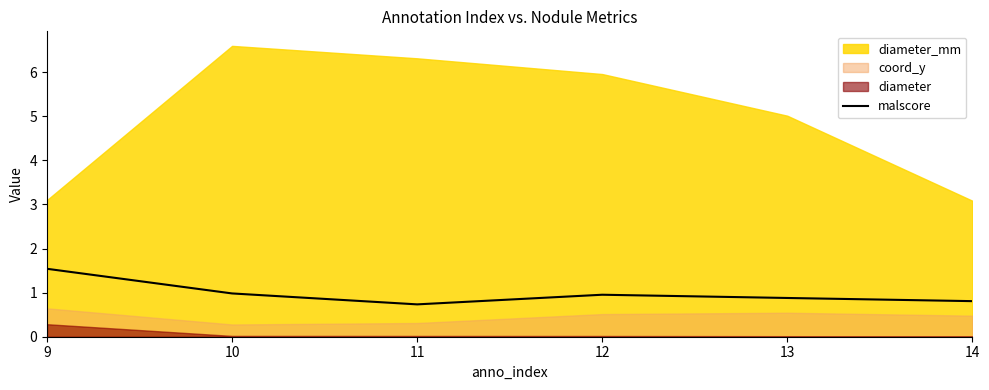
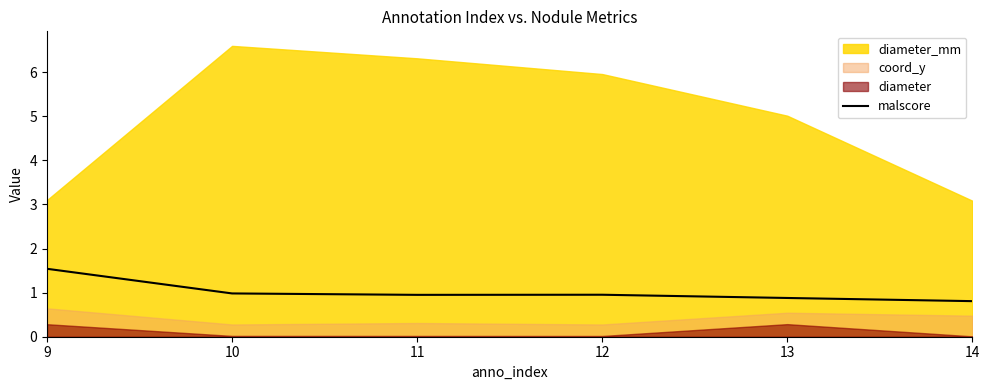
malscore, 11: 0.7 -> 0.9
coord_y, 12: 0.5 -> 0.3
diameter, 13: 0.0 -> 0.3
